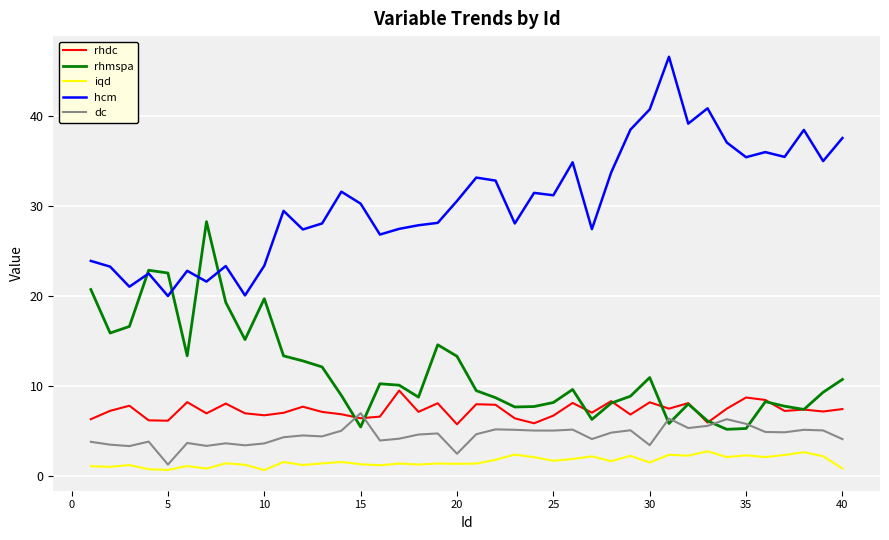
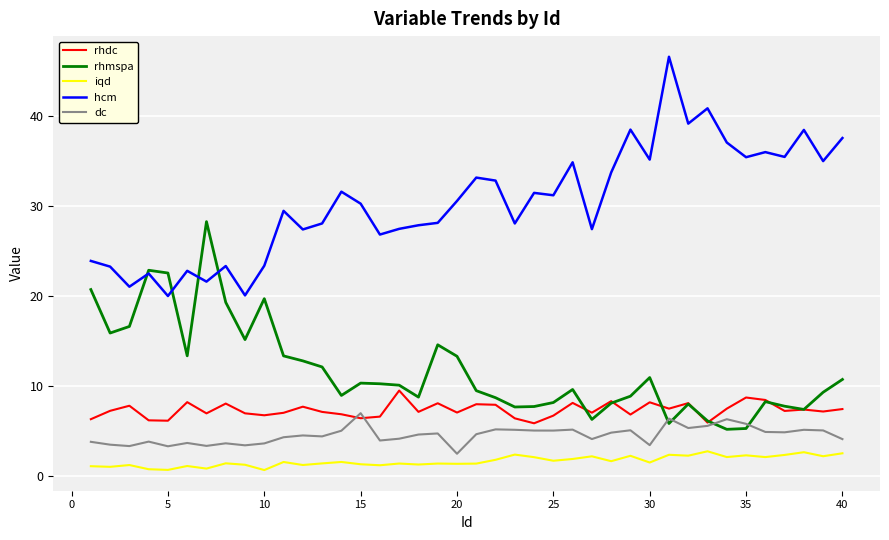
dc, 5: 1 -> 3
rhmspa, 15: 5 -> 10
rhdc, 20: 6 -> 7
hcm, 30: 41 -> 35
iqd, 40: 1 -> 2
